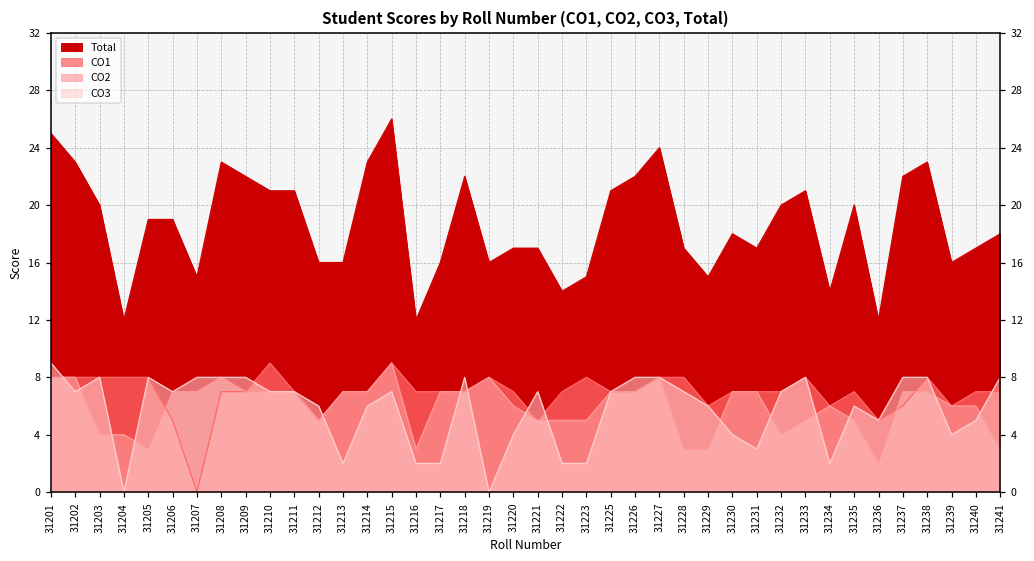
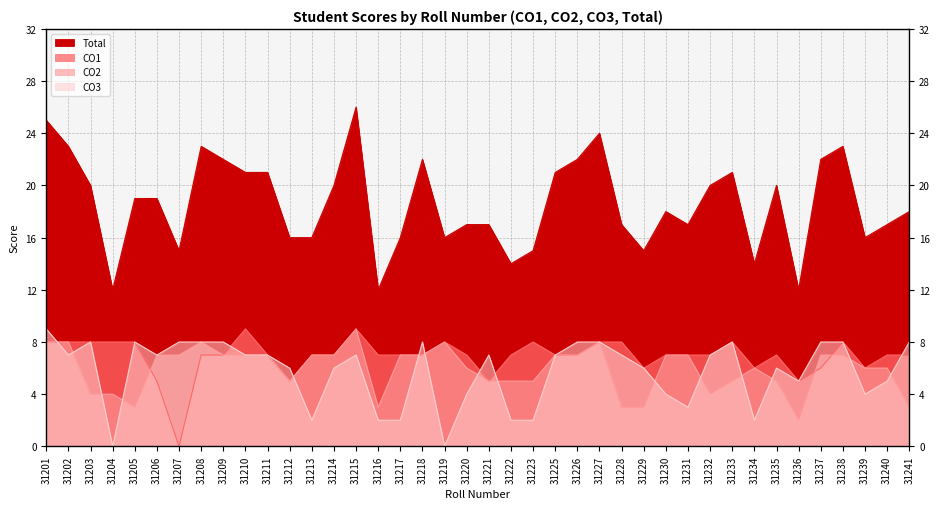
Total, 31214: 23 -> 20
